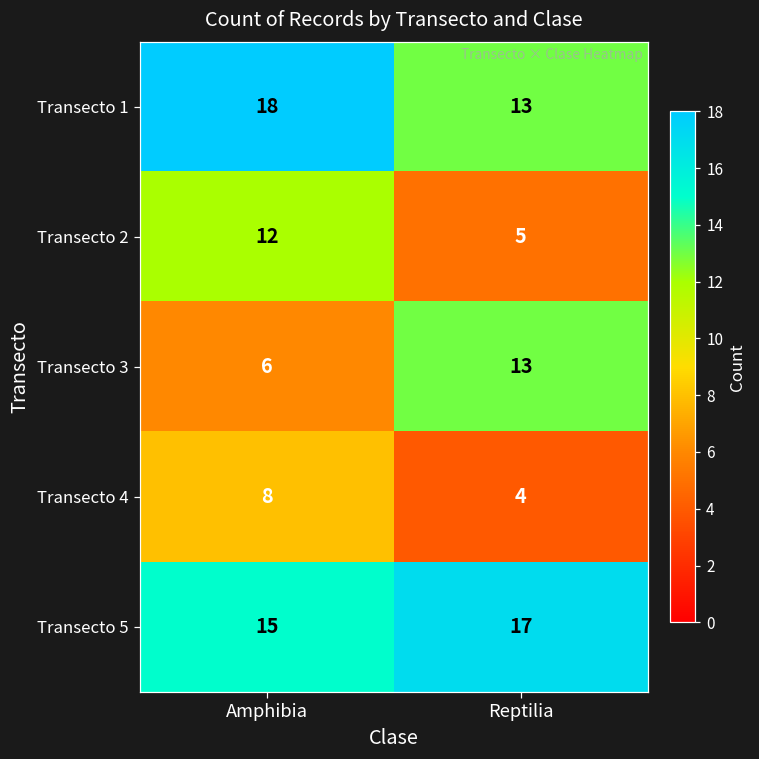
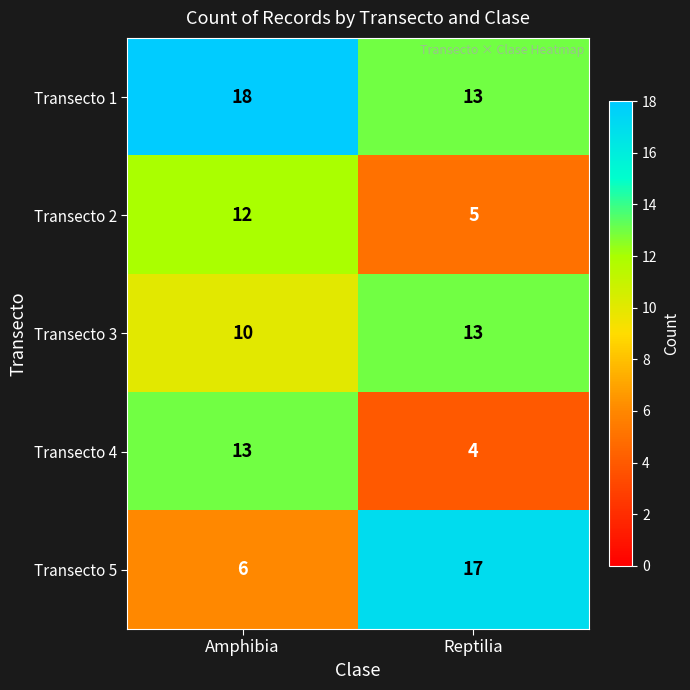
Transecto 3, Amphibia: 6 -> 10
Transecto 4, Amphibia: 8 -> 13
Transecto 5, Amphibia: 15 -> 6
